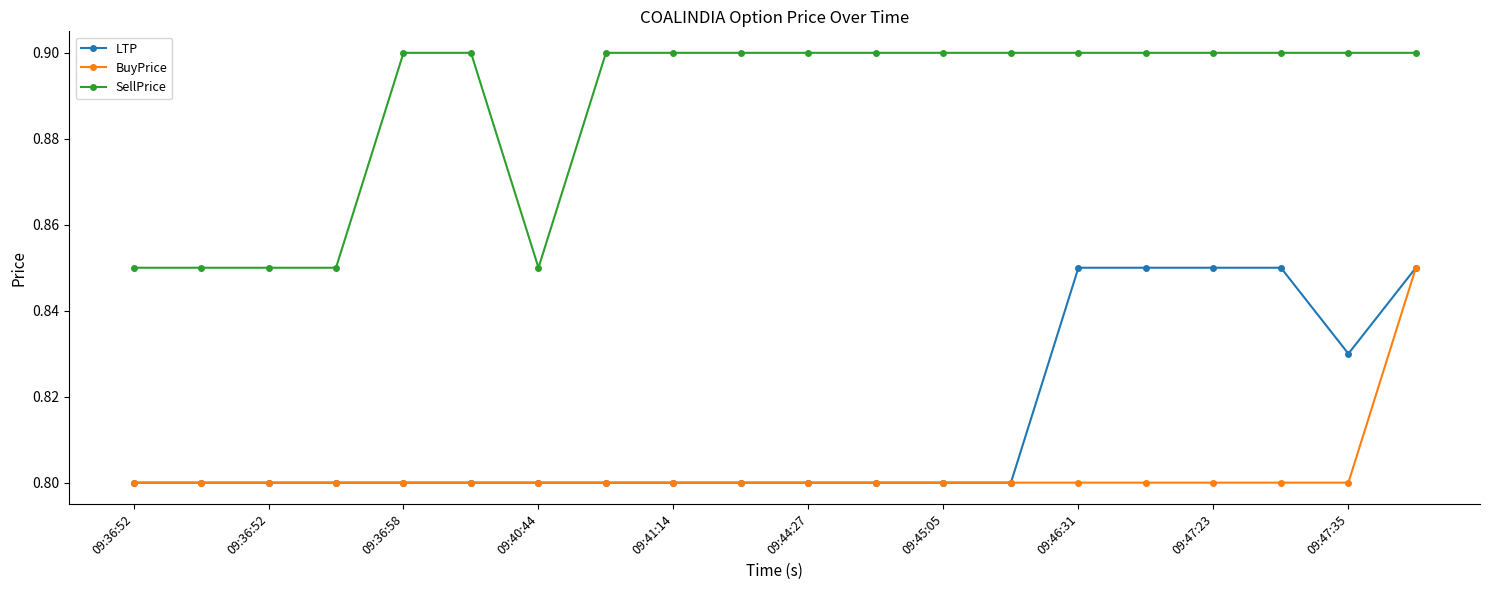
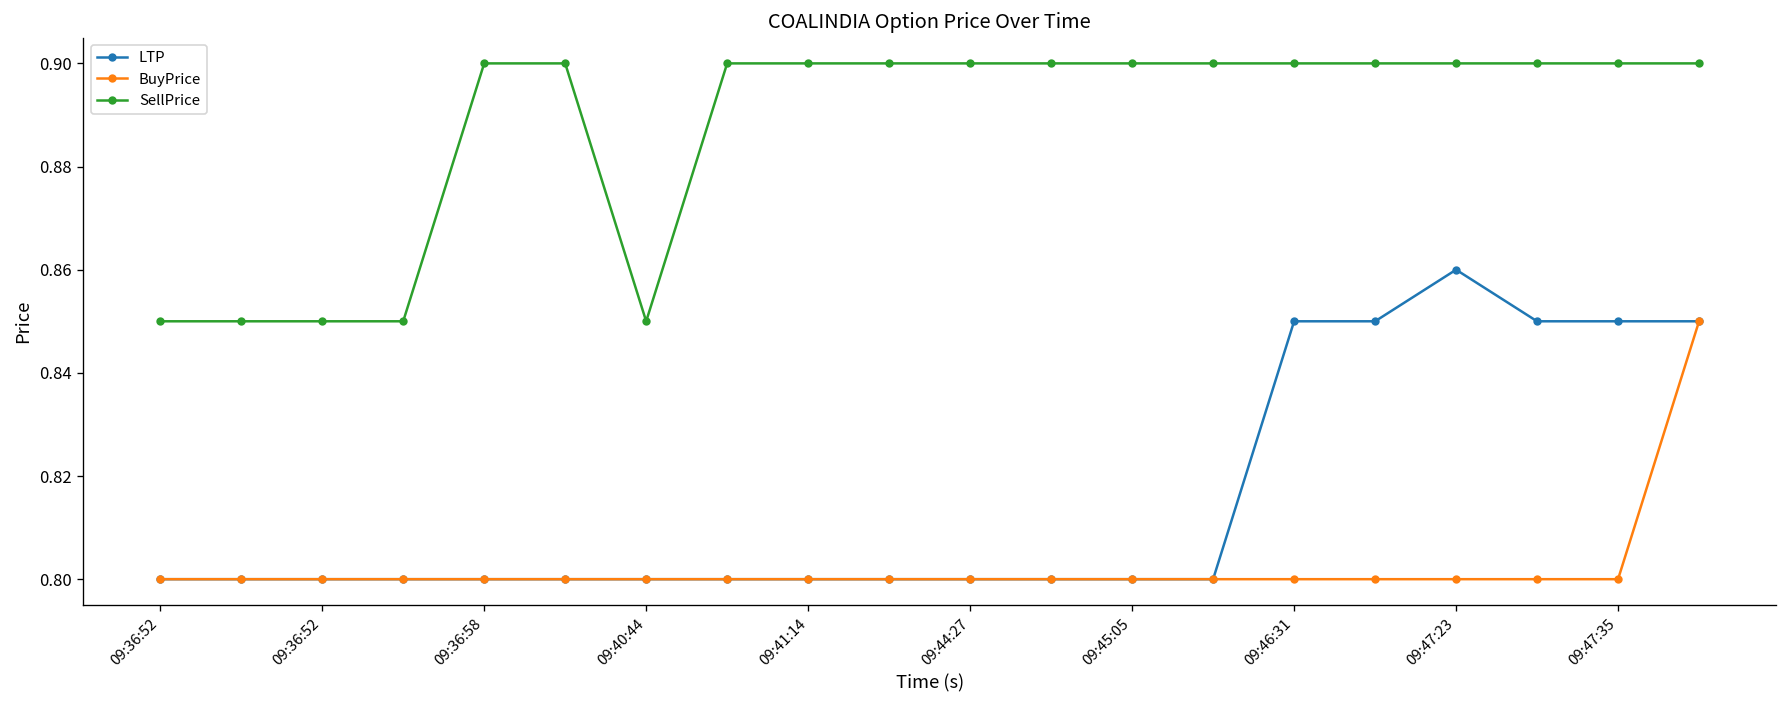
LTP, 09:47:23: 0.85 -> 0.86
LTP, 09:47:35: 0.83 -> 0.85
